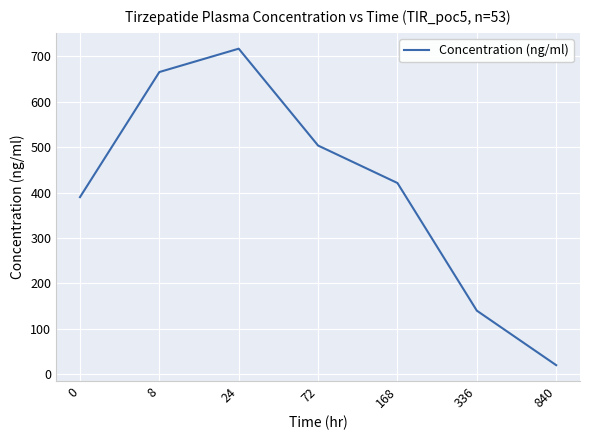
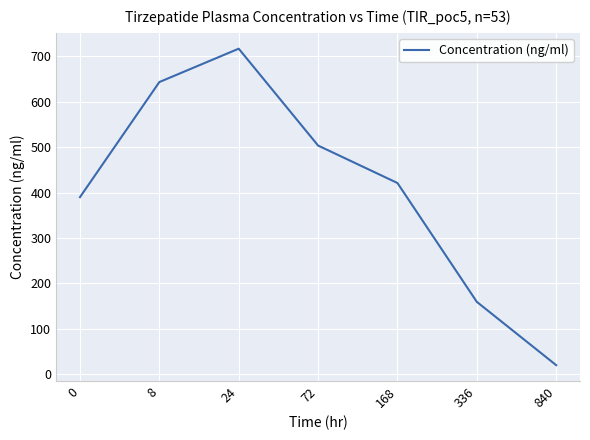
8: 670 -> 640
336: 140 -> 160
